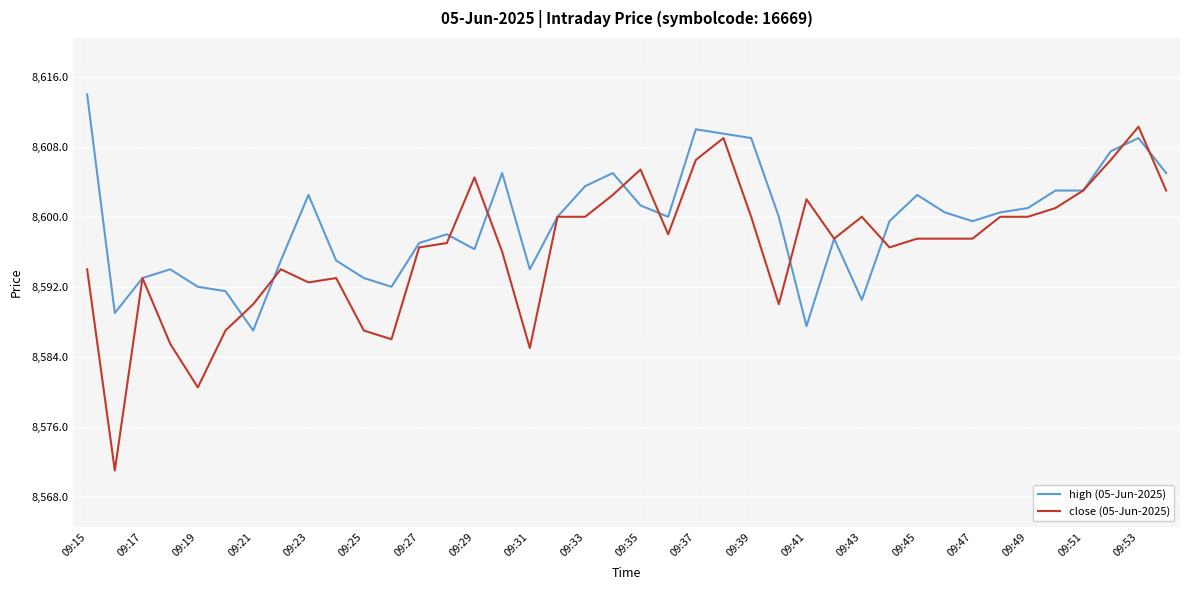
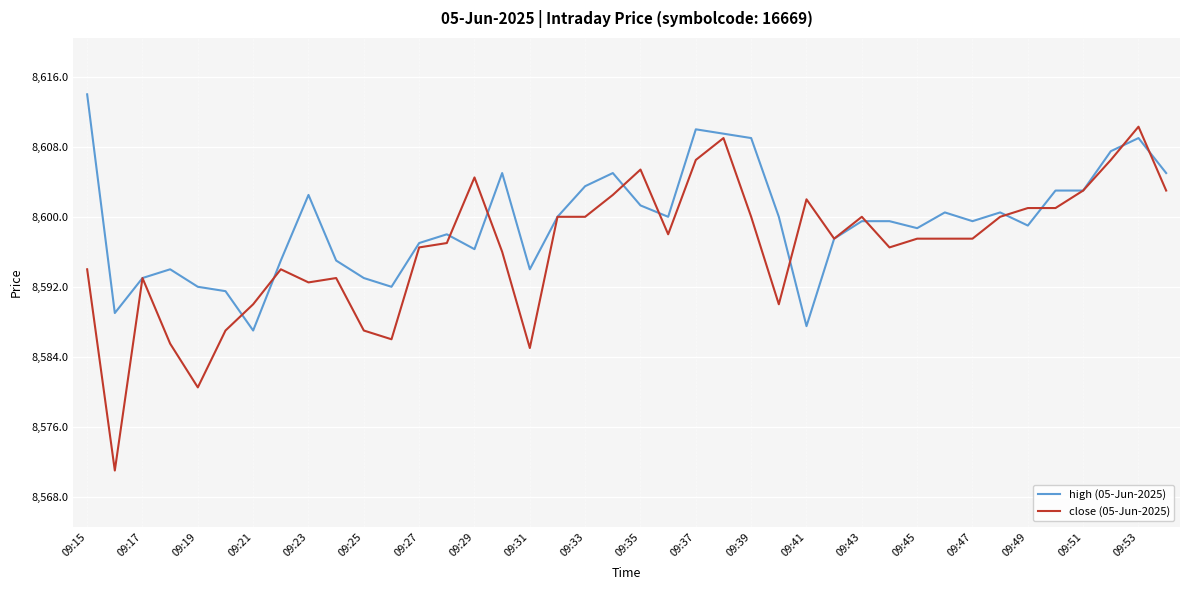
high (05-Jun-2025), 09:43: 8,591 -> 8,600
high (05-Jun-2025), 09:45: 8,603 -> 8,599
high (05-Jun-2025), 09:49: 8,601 -> 8,599
close (05-Jun-2025), 09:49: 8,600 -> 8,601
